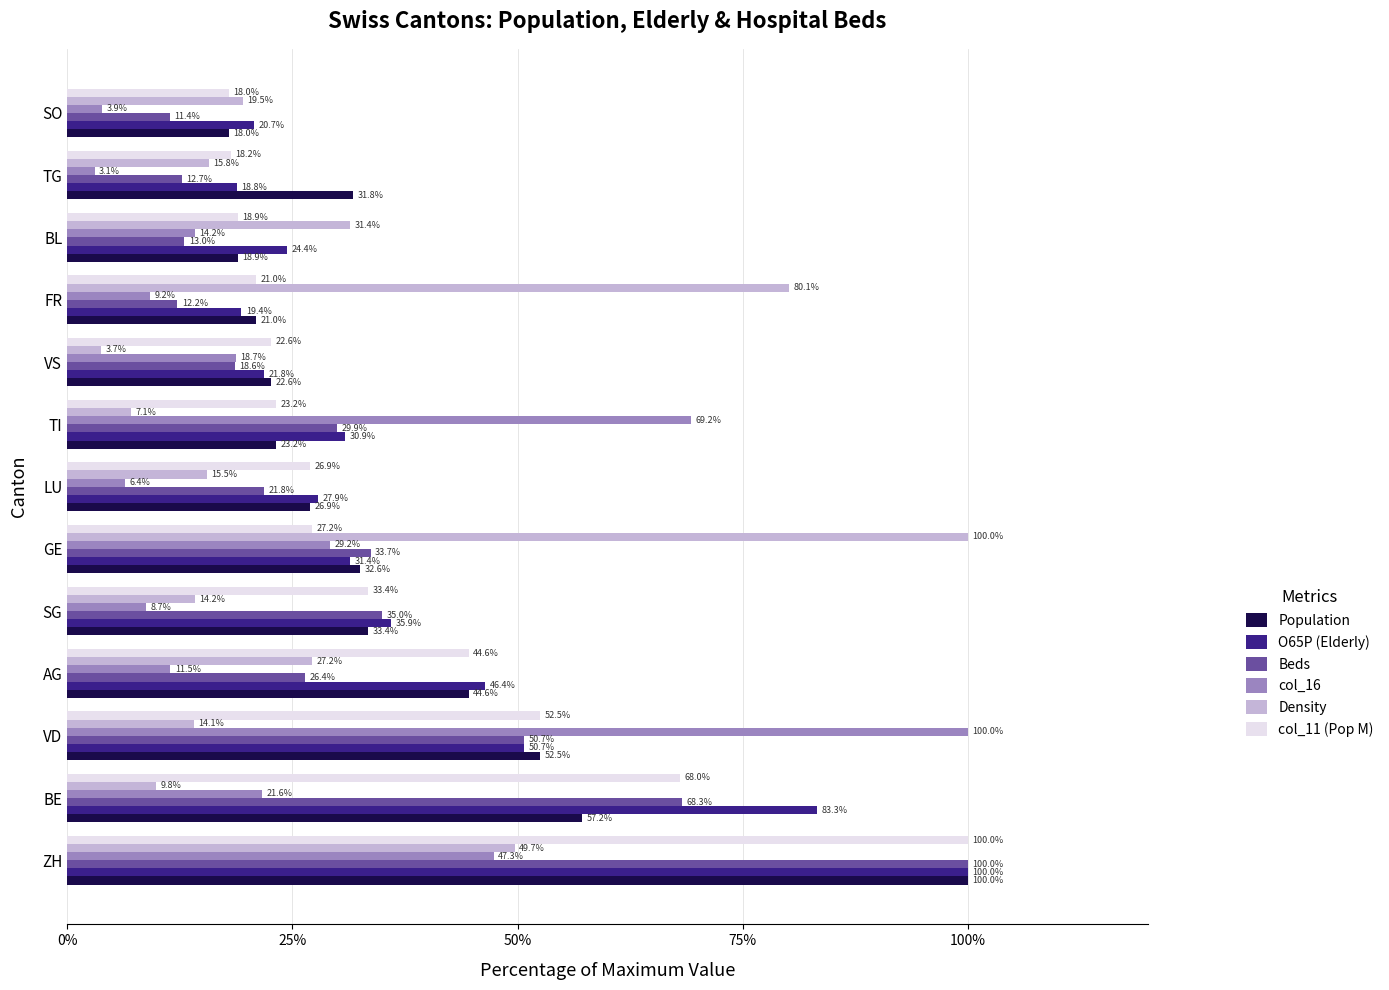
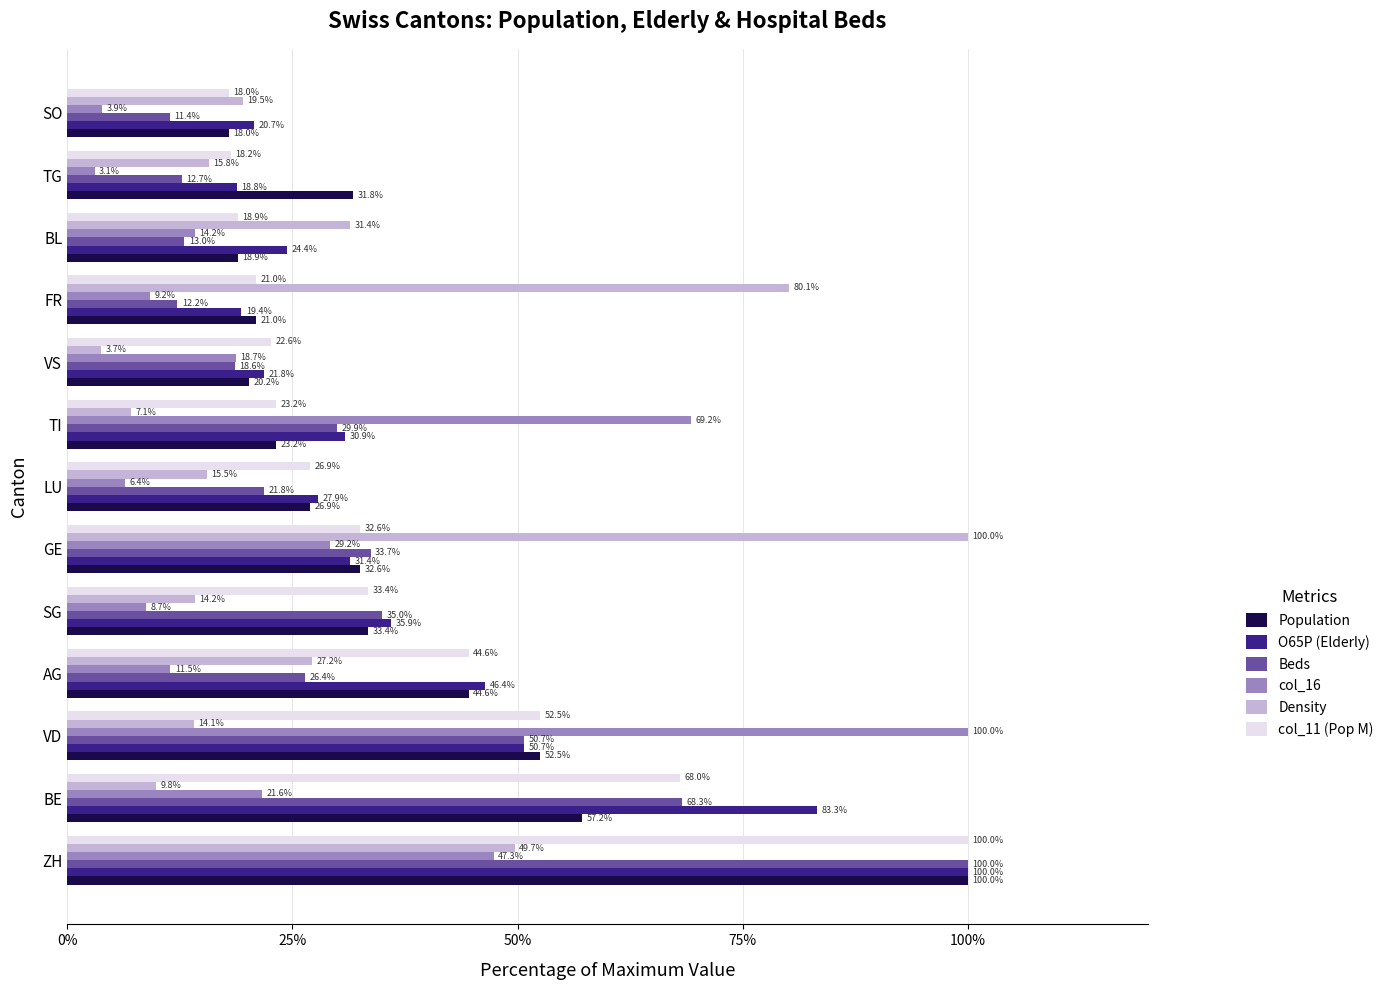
Population, VS: 22.6% -> 20.2%
col_11 (Pop M), GE: 27.2% -> 32.6%
